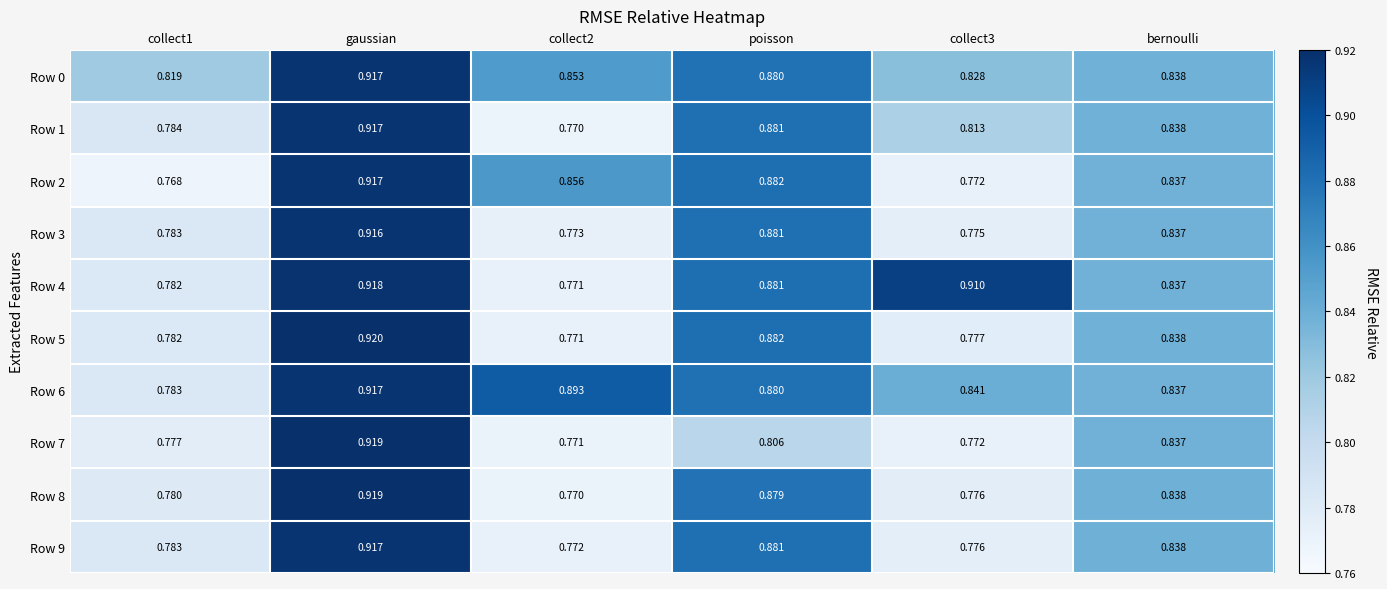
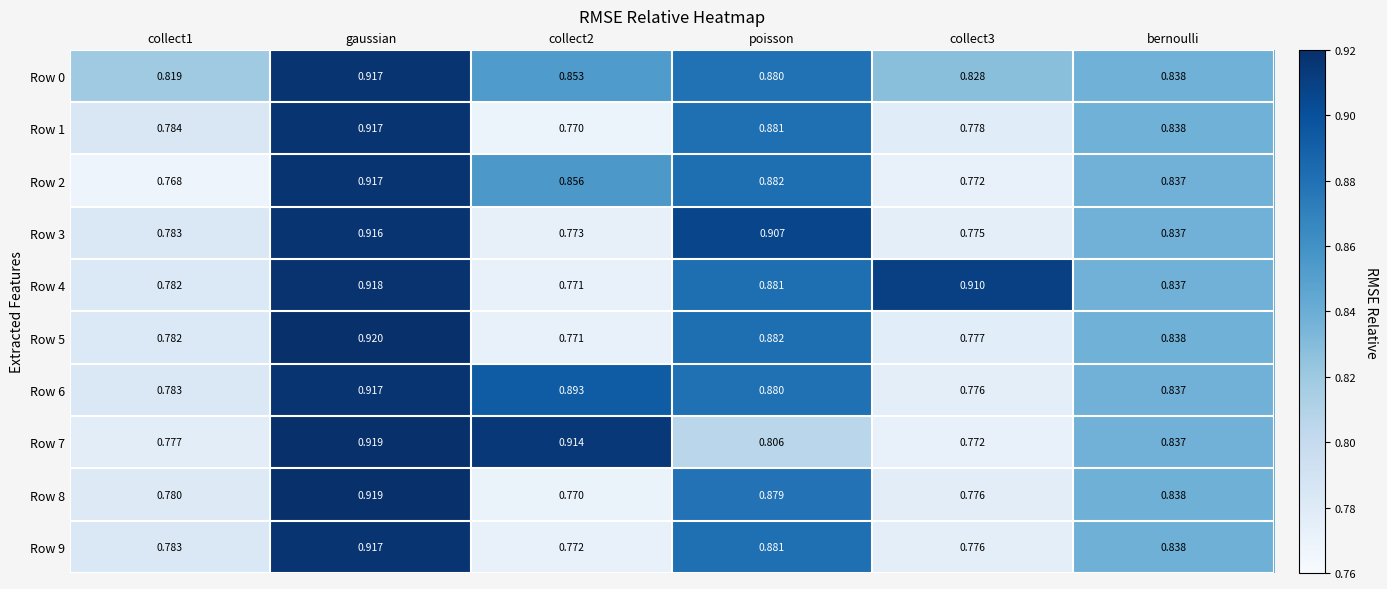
Row 1, collect3: 0.813 -> 0.778
Row 3, poisson: 0.881 -> 0.907
Row 6, collect3: 0.841 -> 0.776
Row 7, collect2: 0.771 -> 0.914
